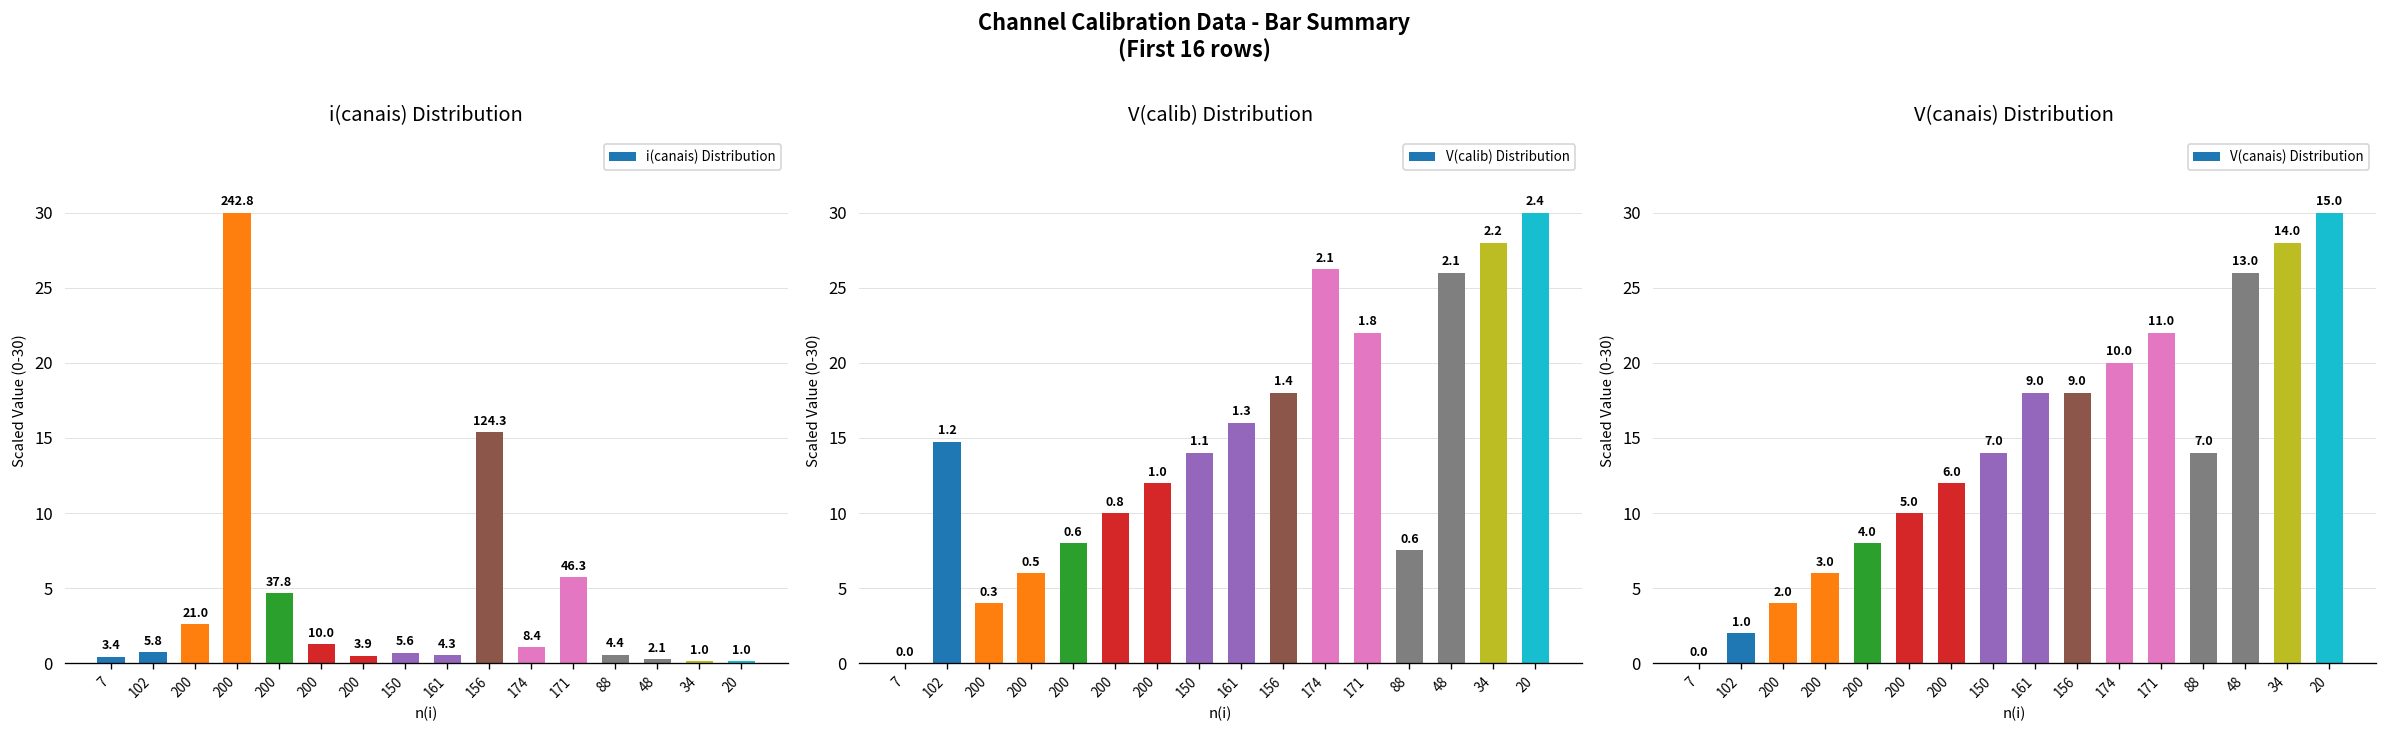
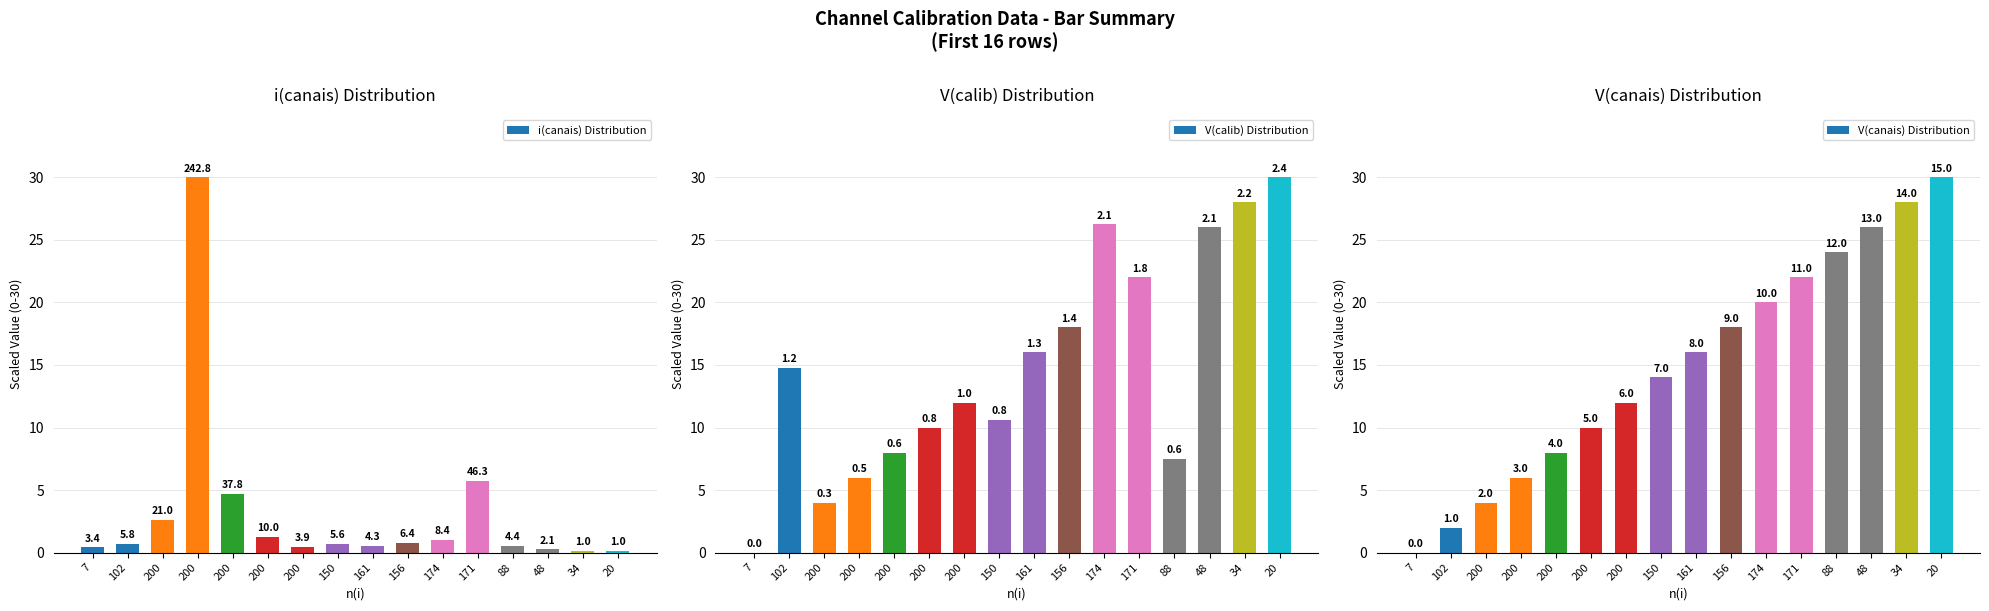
i(canais) Distribution, 156: 124.3 -> 6.4
V(calib) Distribution, 150: 1.1 -> 0.8
V(canais) Distribution, 161: 9.0 -> 8.0
V(canais) Distribution, 88: 7.0 -> 12.0
